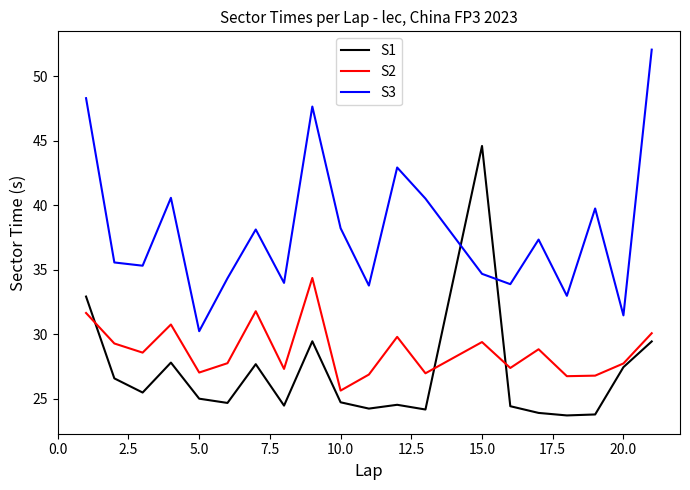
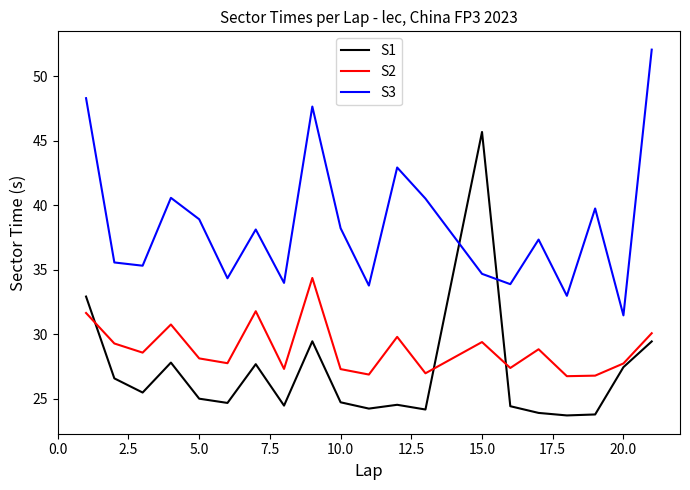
S2, 5.0: 27.0 -> 28.1
S3, 5.0: 30.2 -> 38.9
S2, 10.0: 25.6 -> 27.3
S1, 15.0: 44.6 -> 45.7
